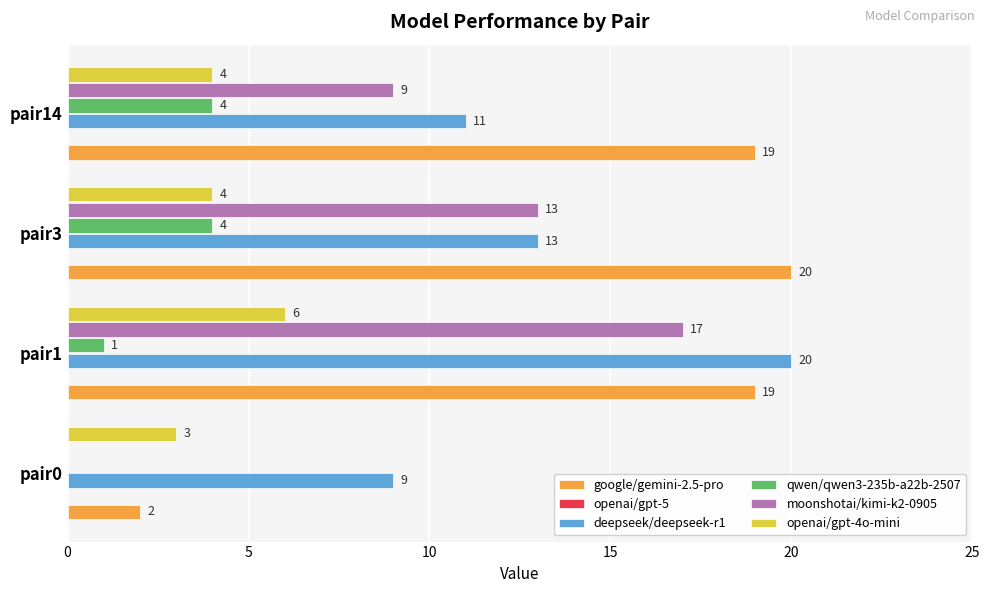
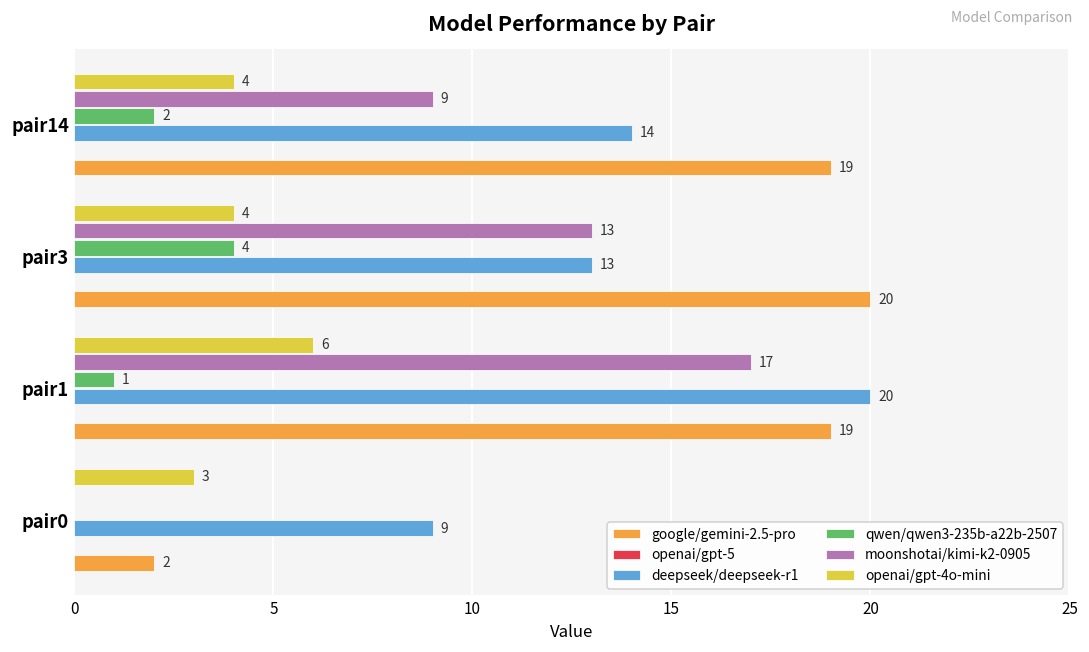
qwen/qwen3-235b-a22b-2507, pair14: 4 -> 2
deepseek/deepseek-r1, pair14: 11 -> 14
